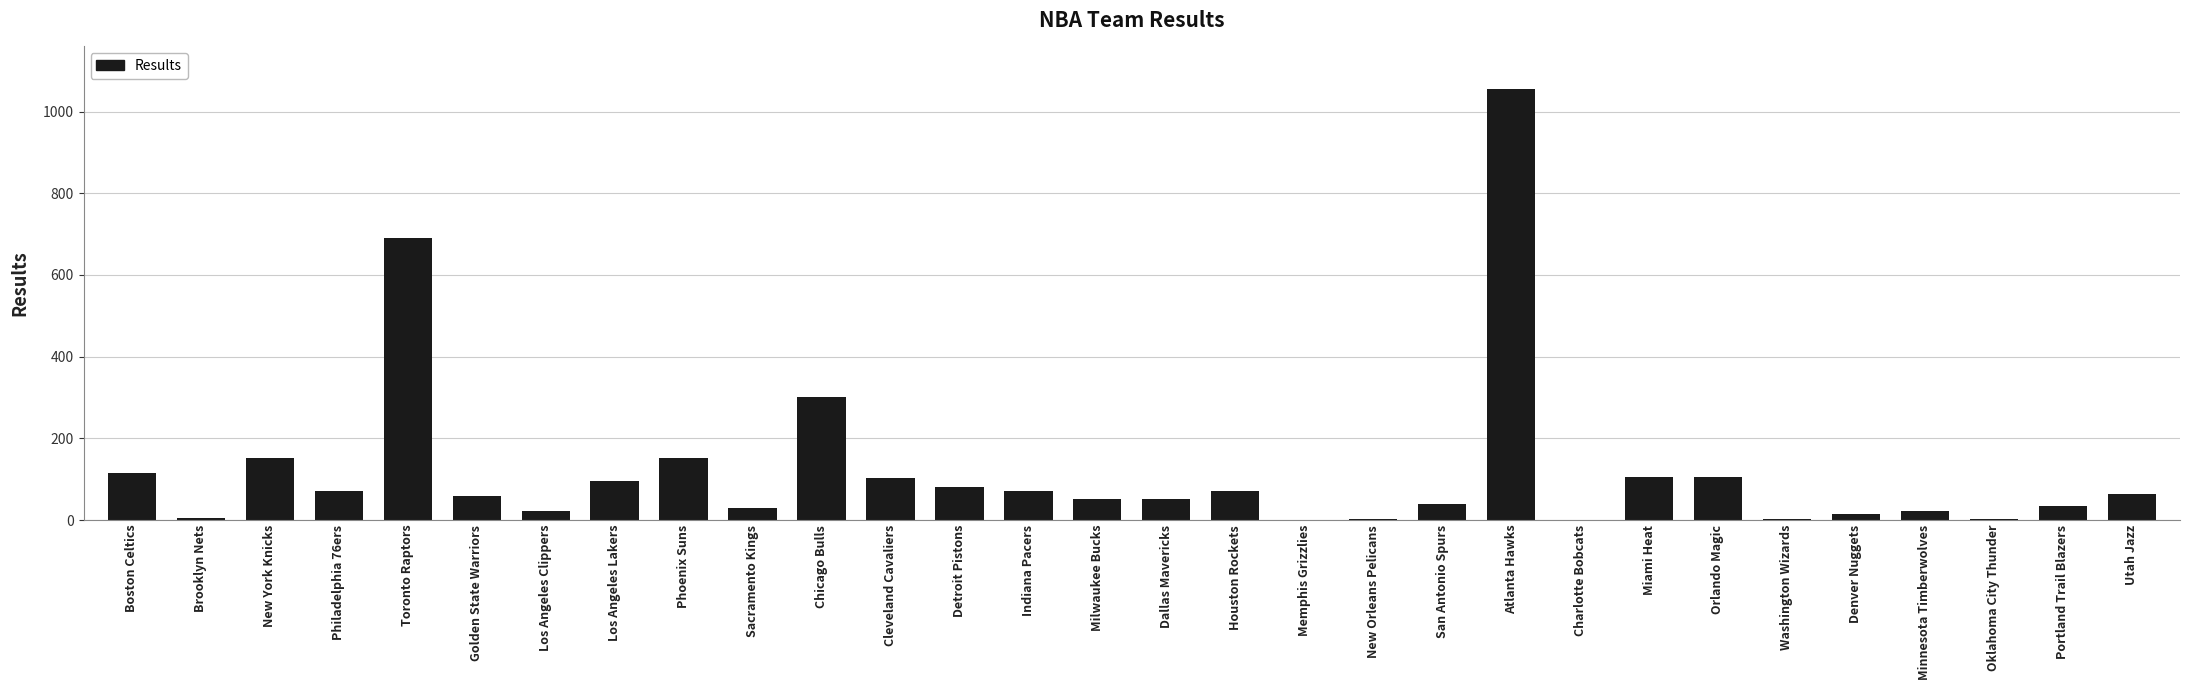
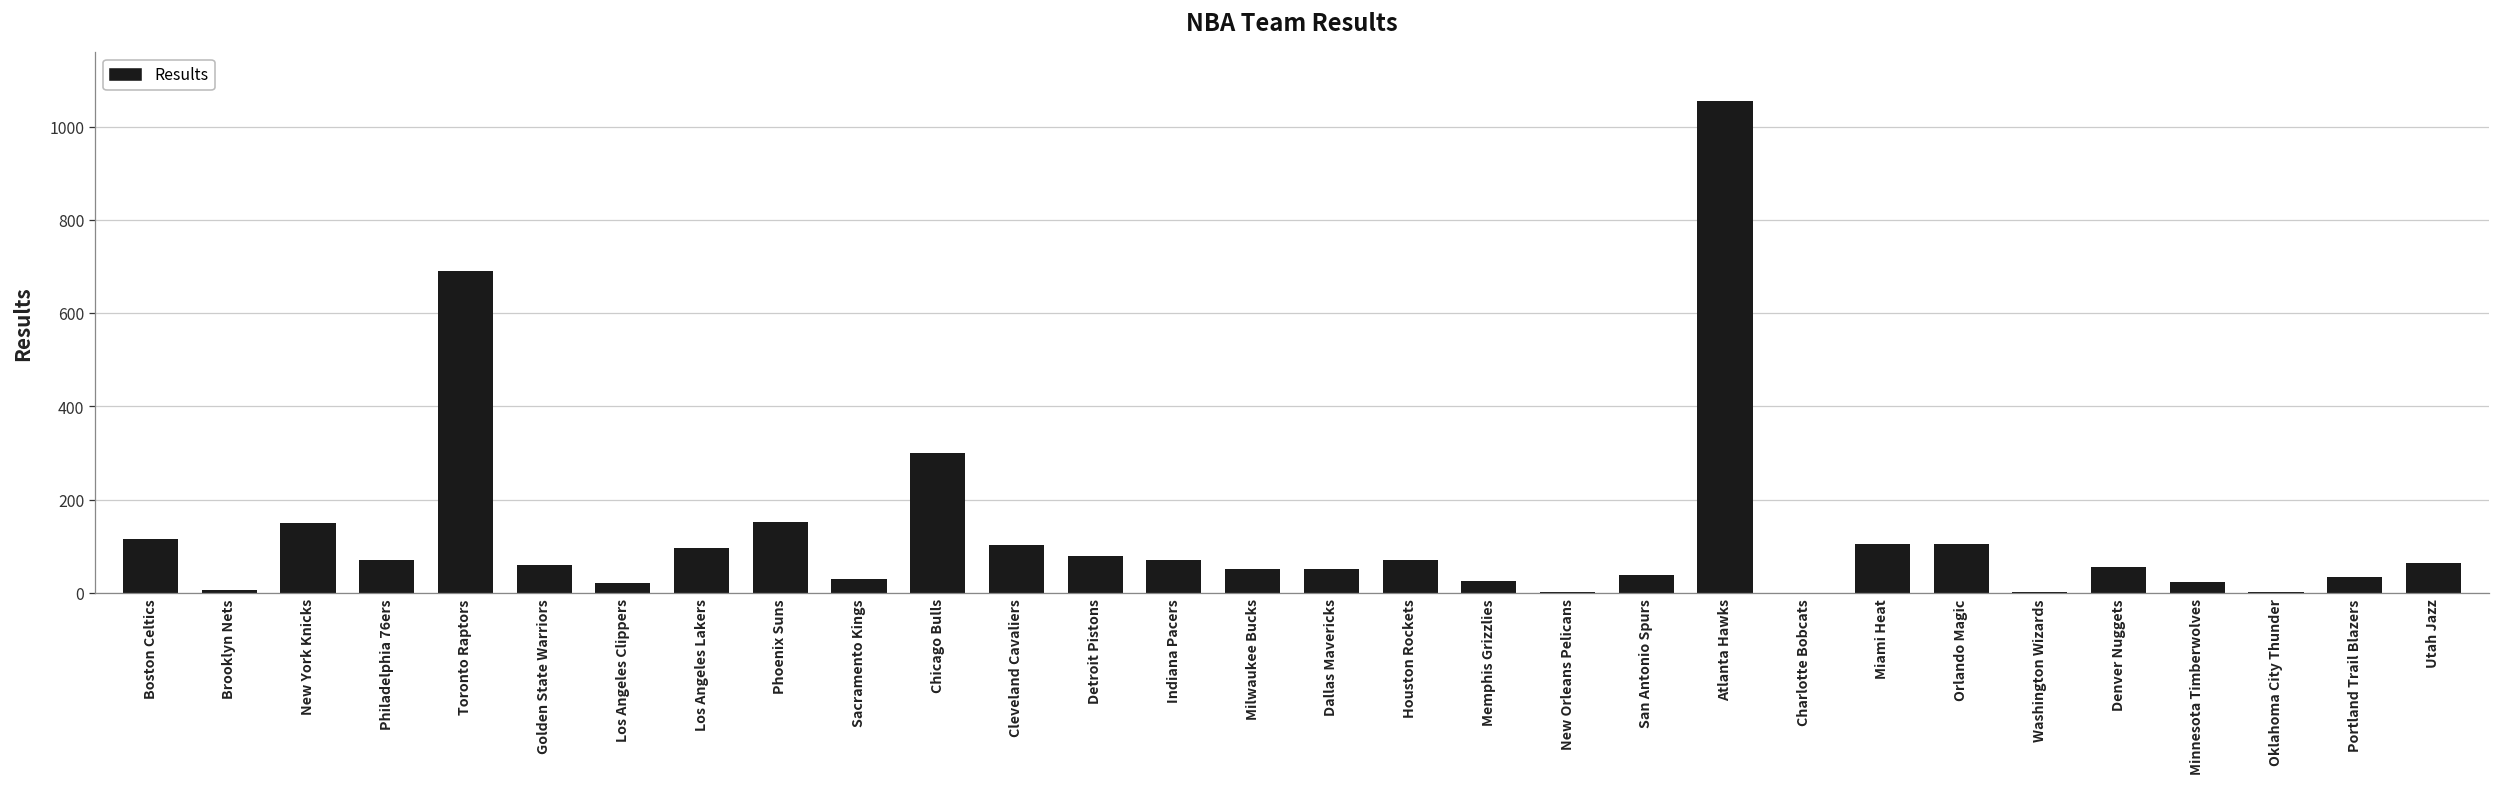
Memphis Grizzlies: 0 -> 30
Denver Nuggets: 20 -> 60
